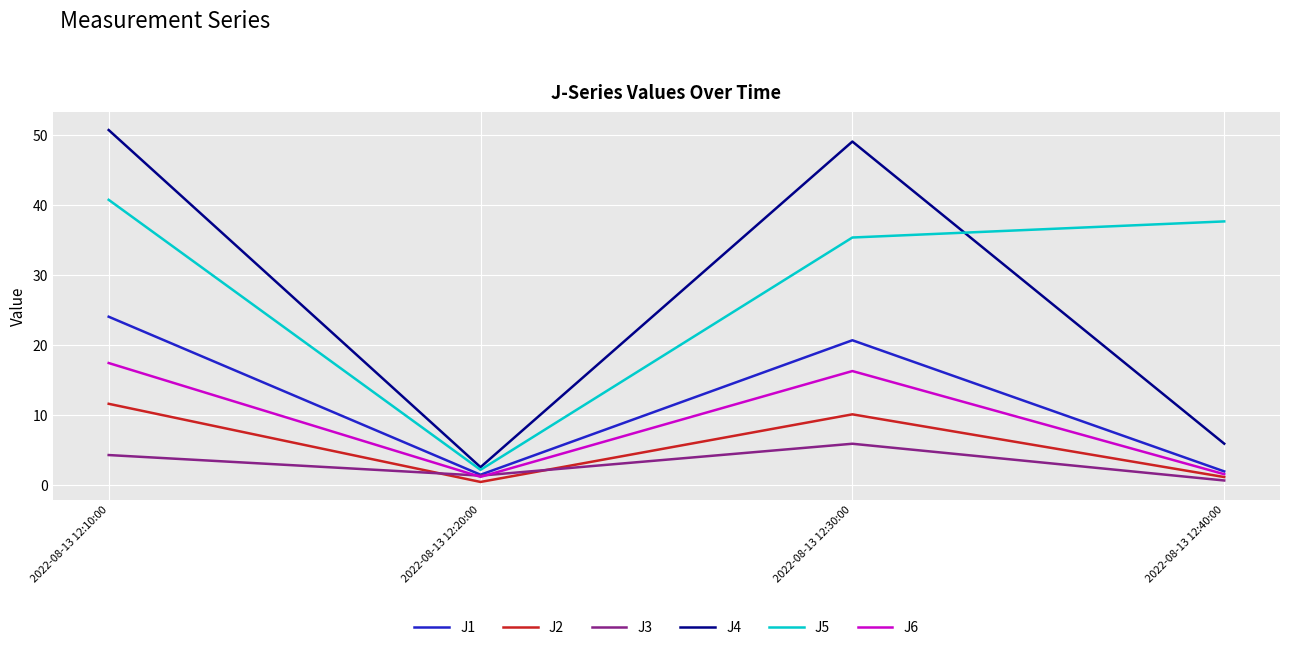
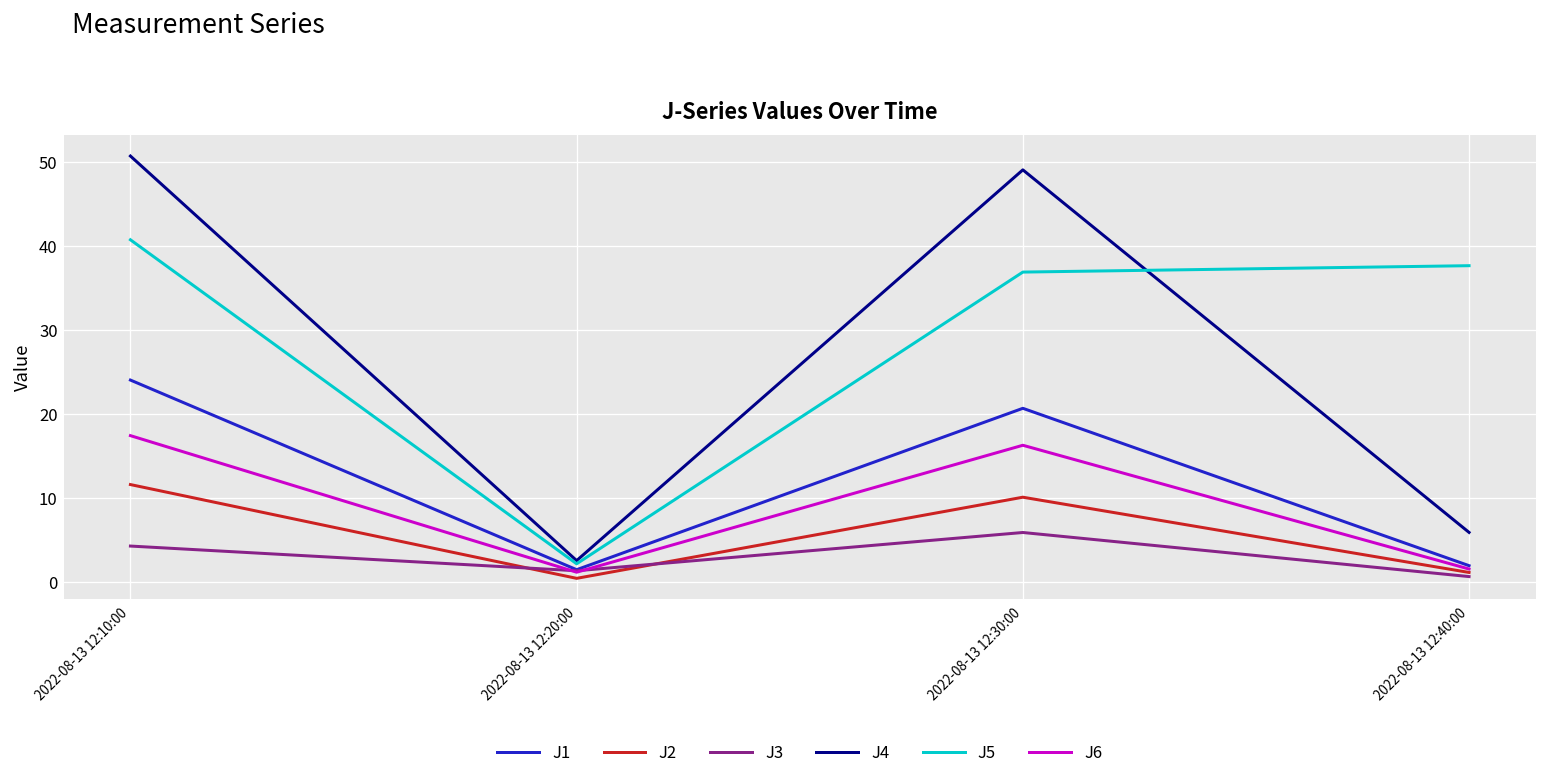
J5, 2022-08-13 12:30:00: 35 -> 37
